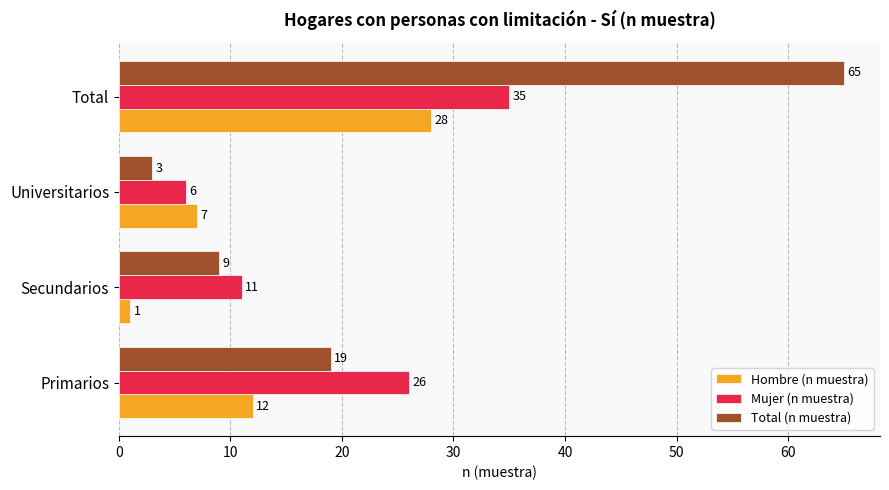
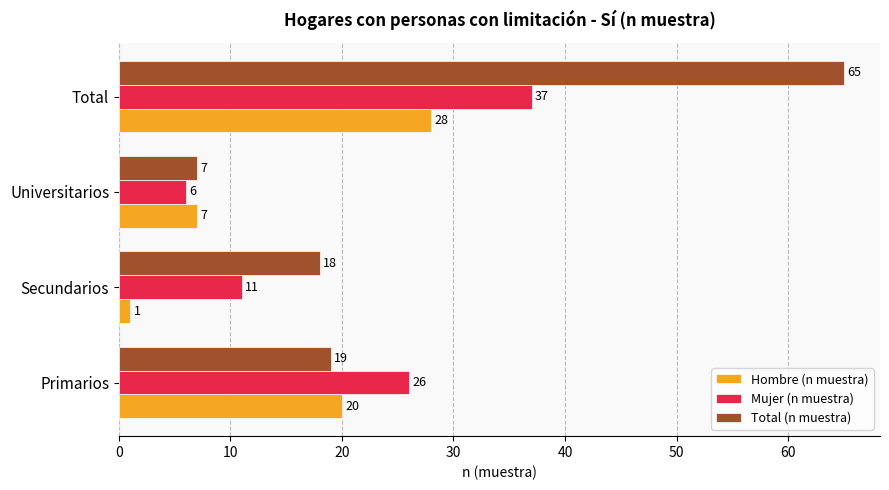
Mujer (n muestra), Total: 35 -> 37
Total (n muestra), Universitarios: 3 -> 7
Total (n muestra), Secundarios: 9 -> 18
Hombre (n muestra), Primarios: 12 -> 20
